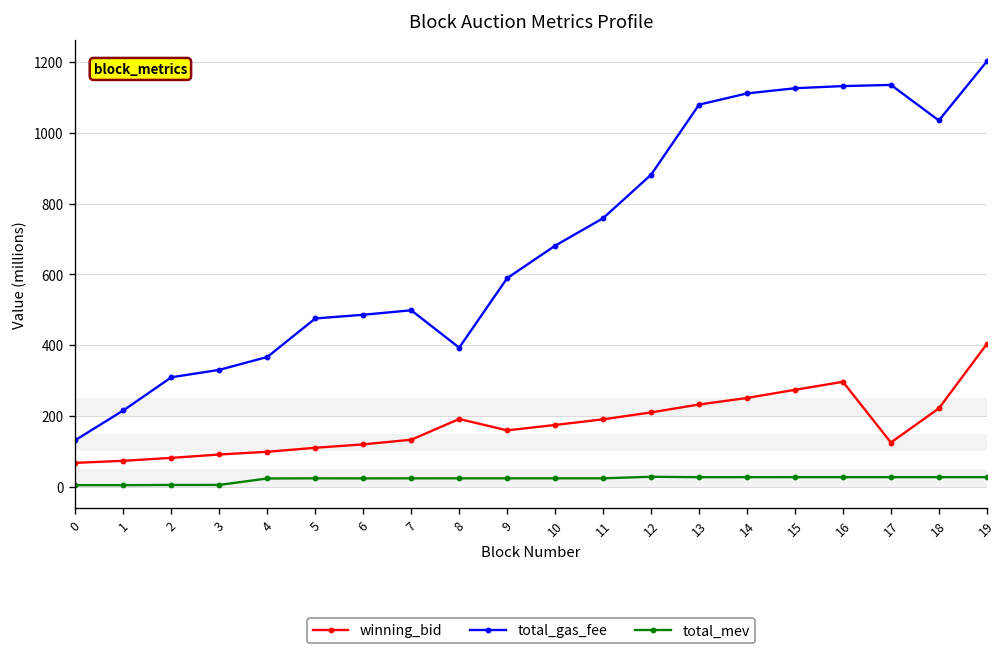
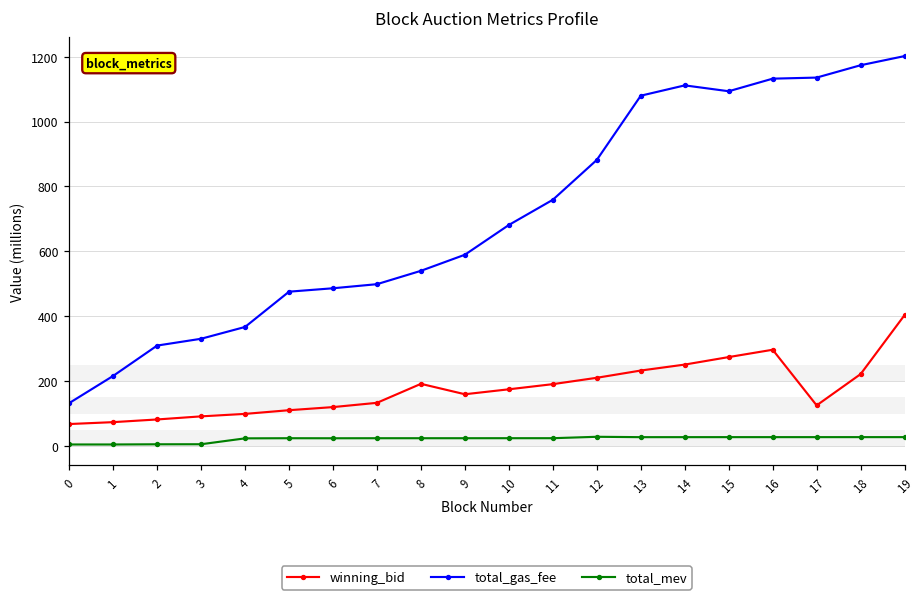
total_gas_fee, 8: 390 -> 540
total_gas_fee, 15: 1130 -> 1090
total_gas_fee, 18: 1040 -> 1170
